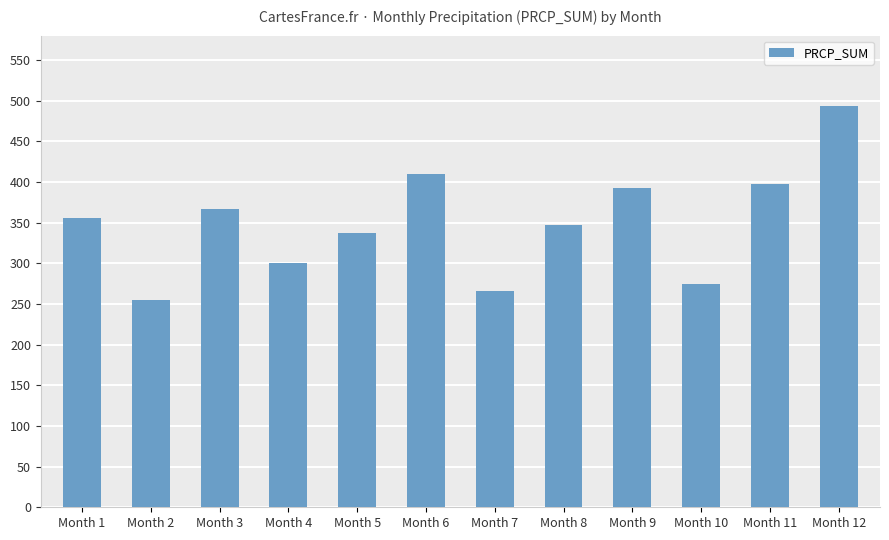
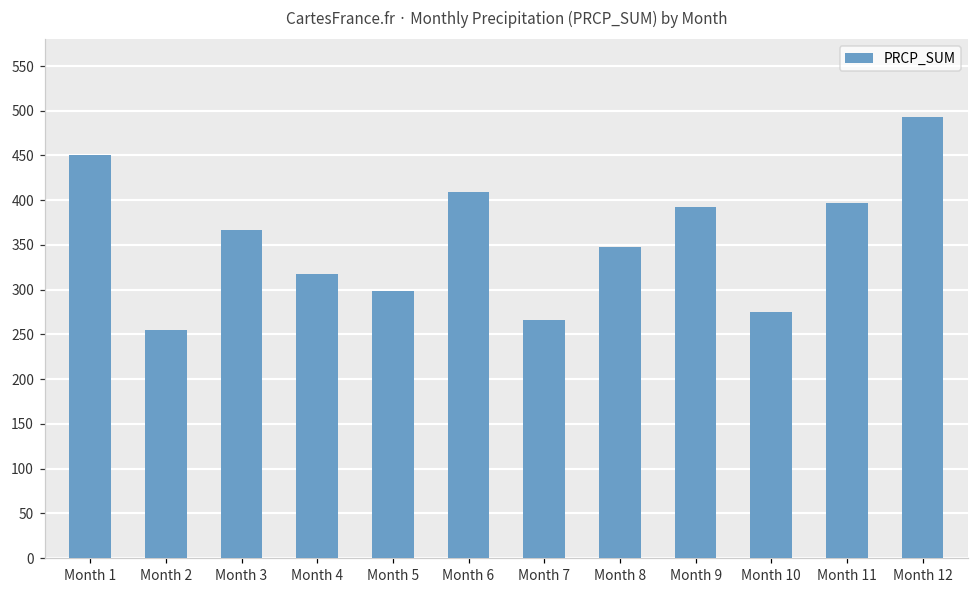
Month 1: 360 -> 450
Month 4: 300 -> 320
Month 5: 340 -> 300
